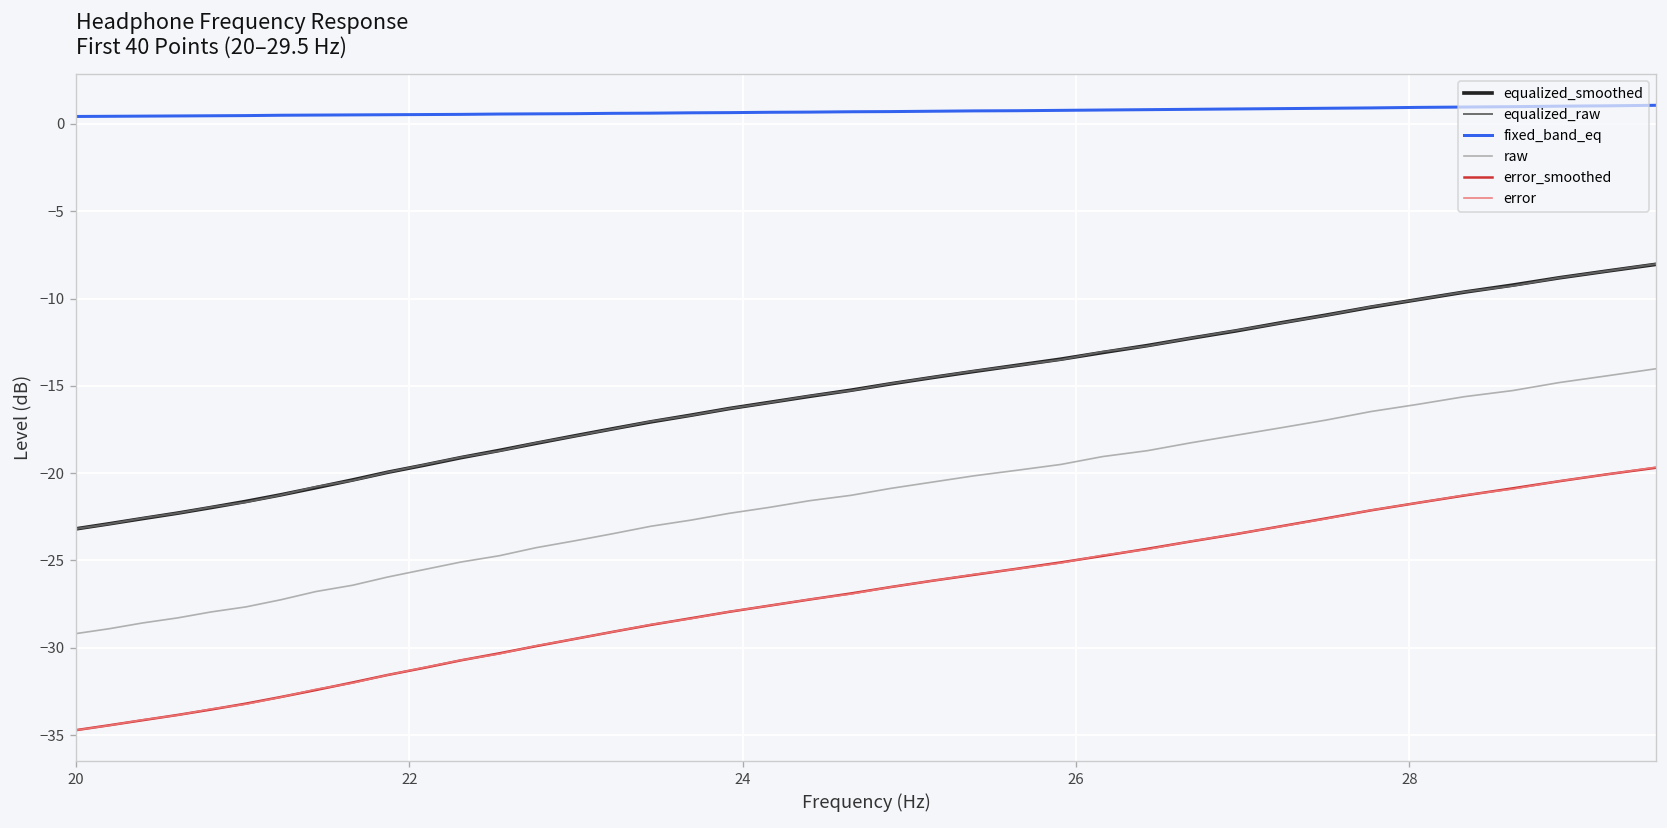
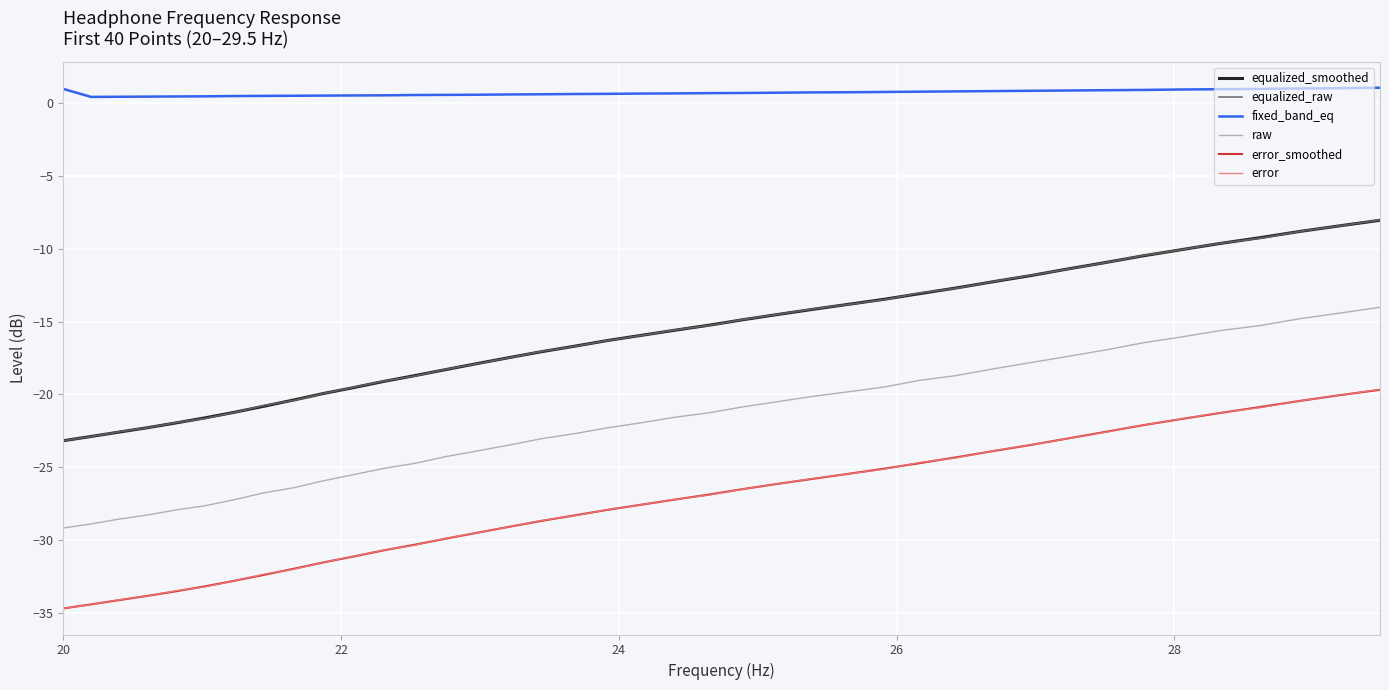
fixed_band_eq, 20: 0.4 -> 1.0
